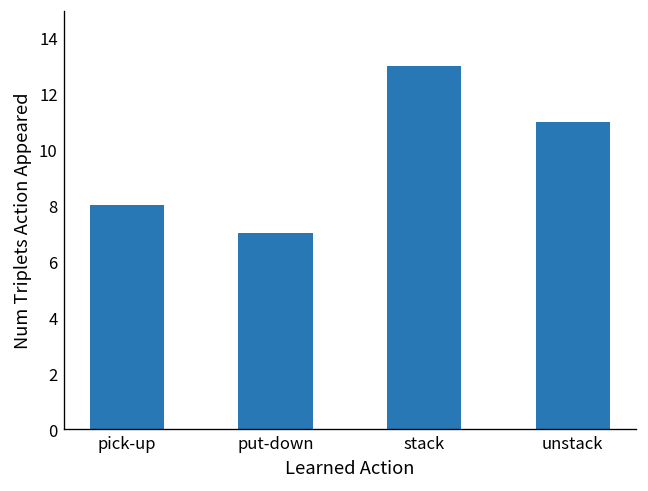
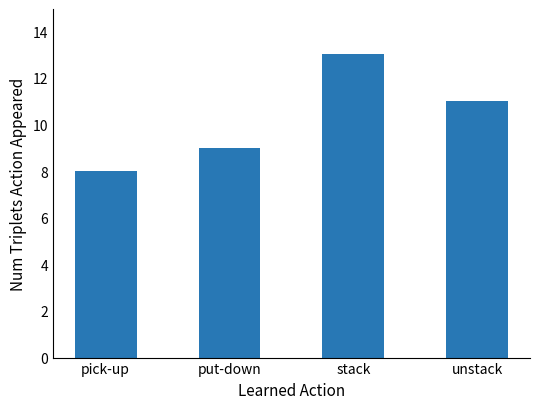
put-down: 7 -> 9
